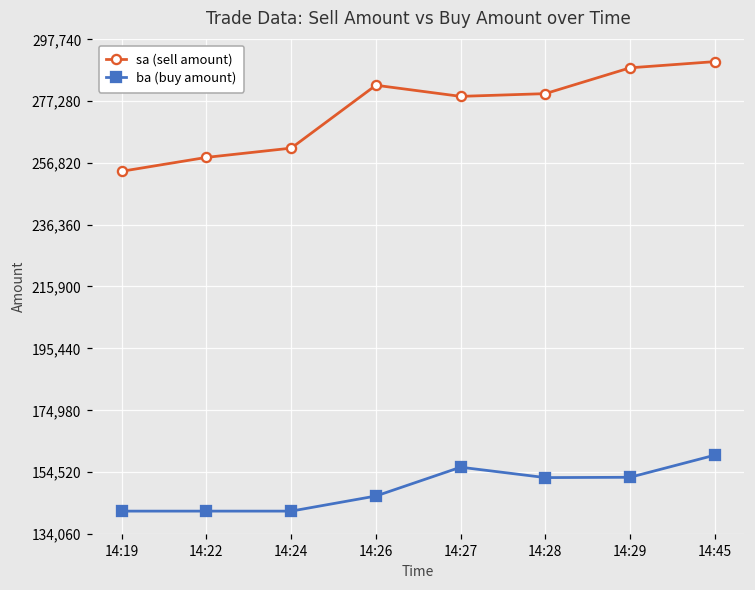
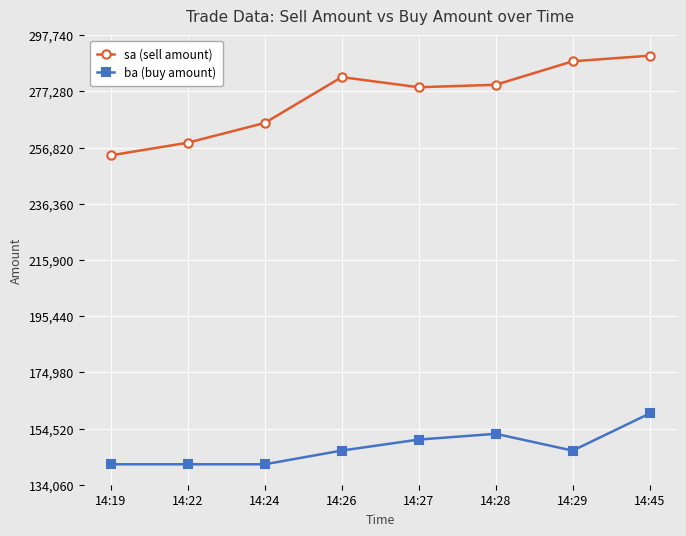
sa (sell amount), 14:24: 262,000 -> 266,000
ba (buy amount), 14:27: 156,000 -> 151,000
ba (buy amount), 14:29: 153,000 -> 146,000
